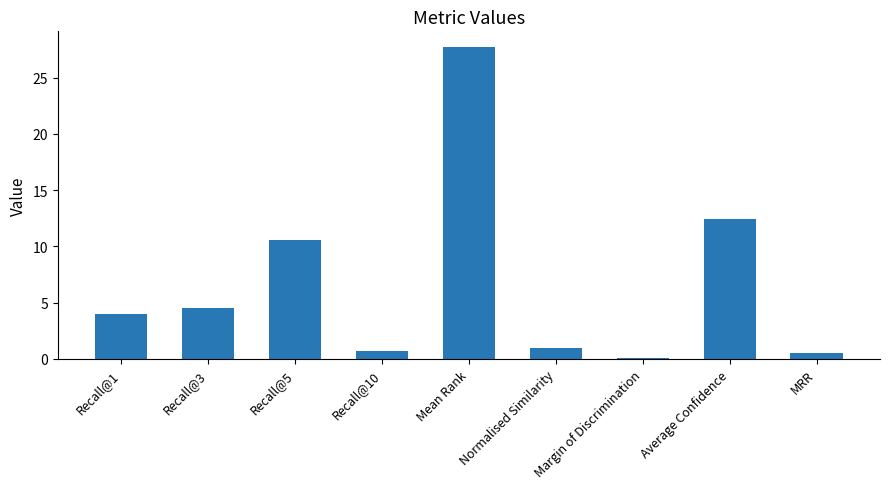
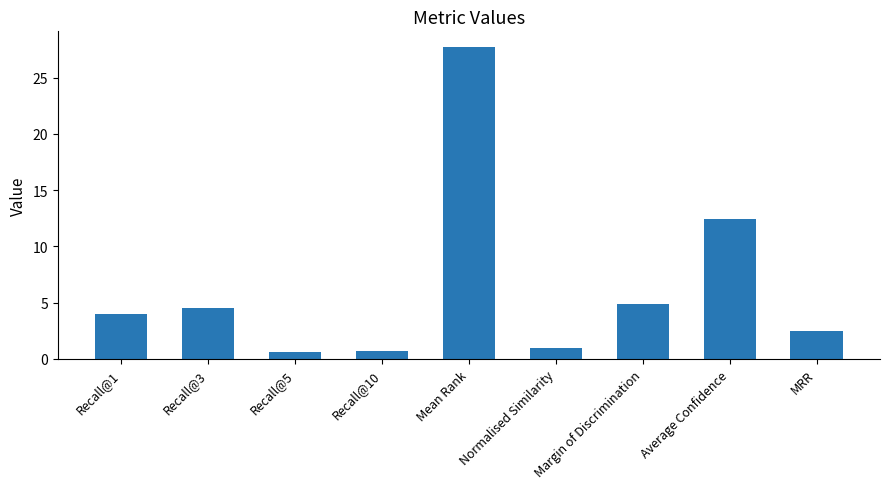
Recall@5: 10.6 -> 0.6
Margin of Discrimination: 0.0 -> 4.9
MRR: 0.5 -> 2.5
